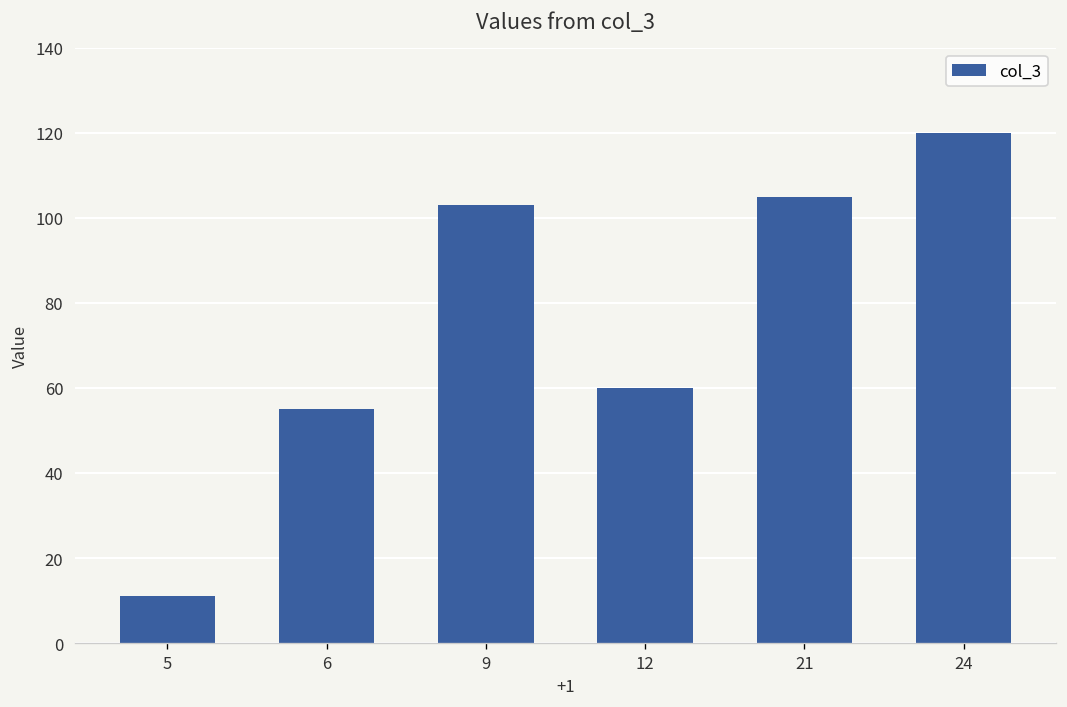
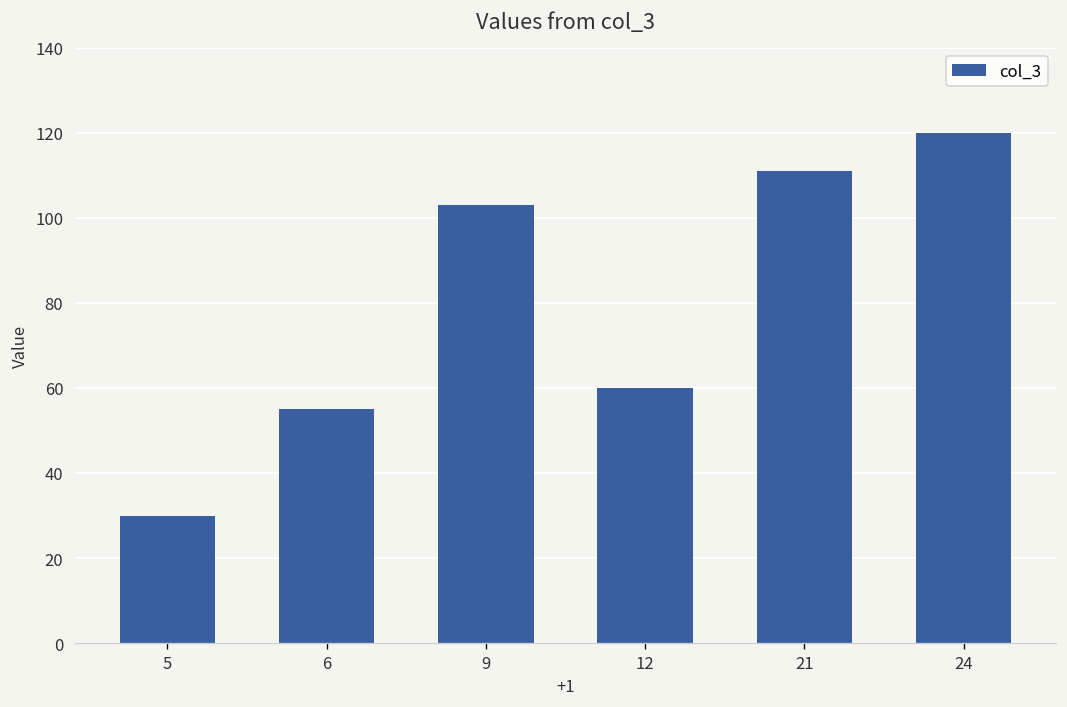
5: 11 -> 30
21: 105 -> 111
